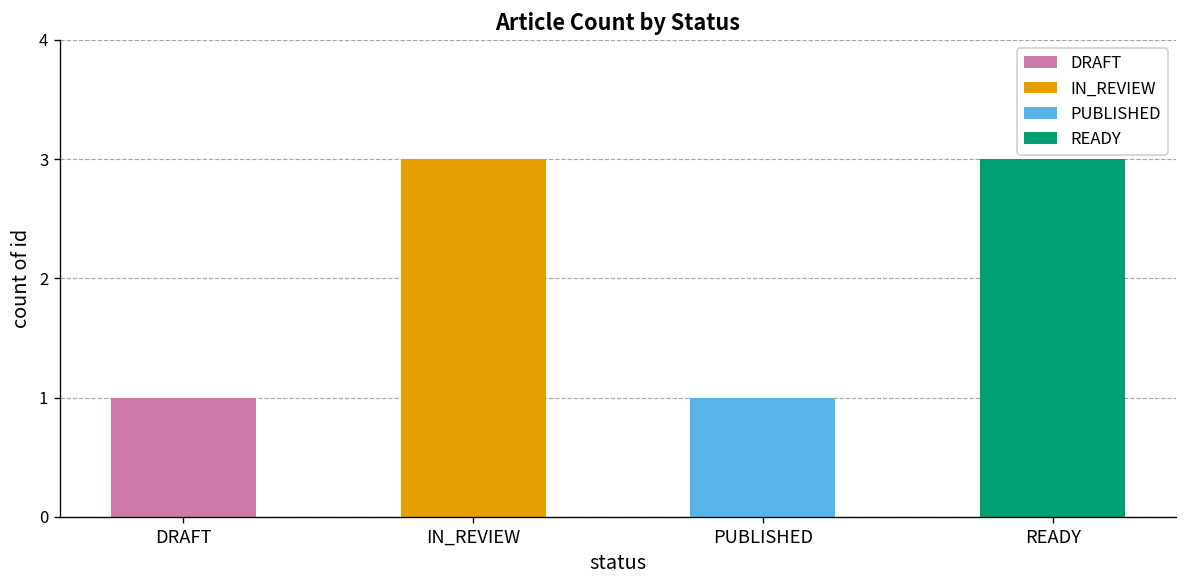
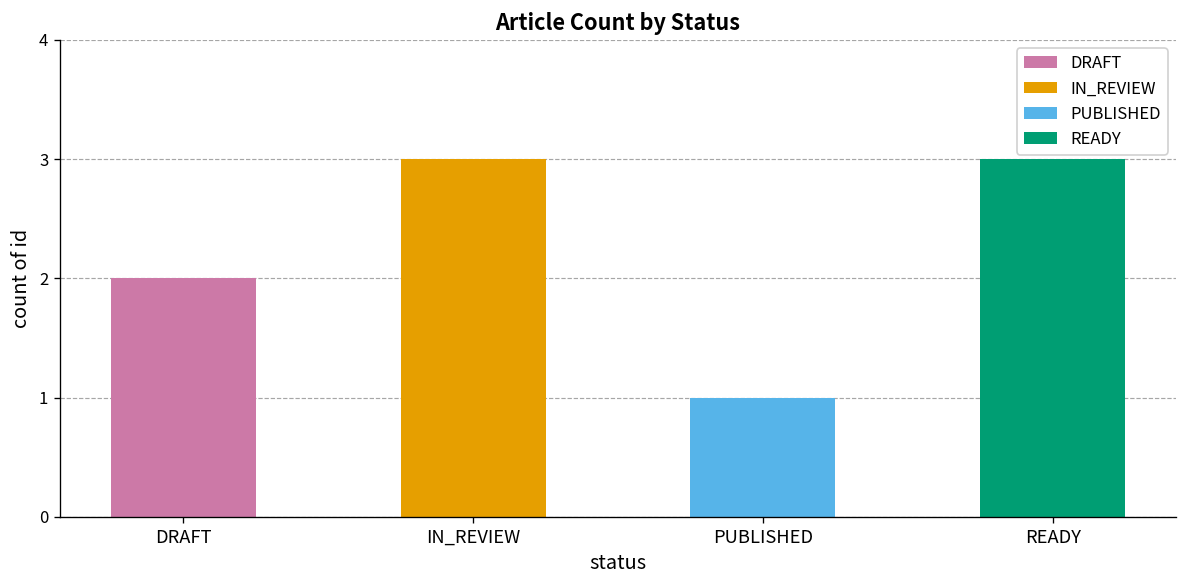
DRAFT: 1 -> 2
